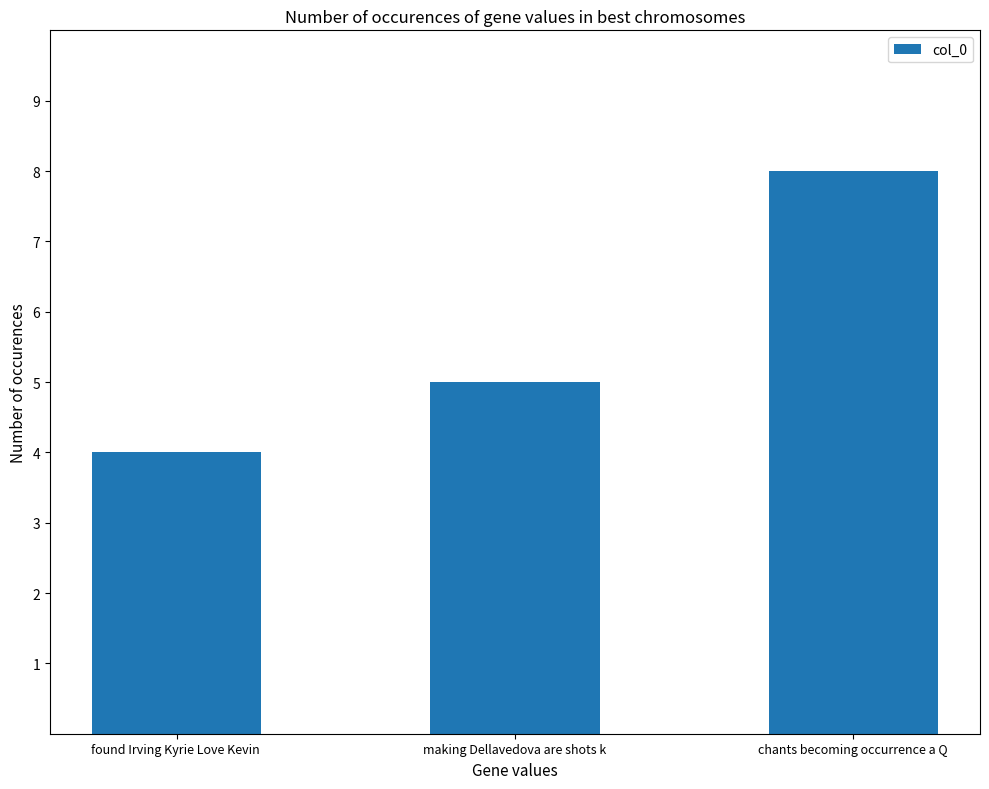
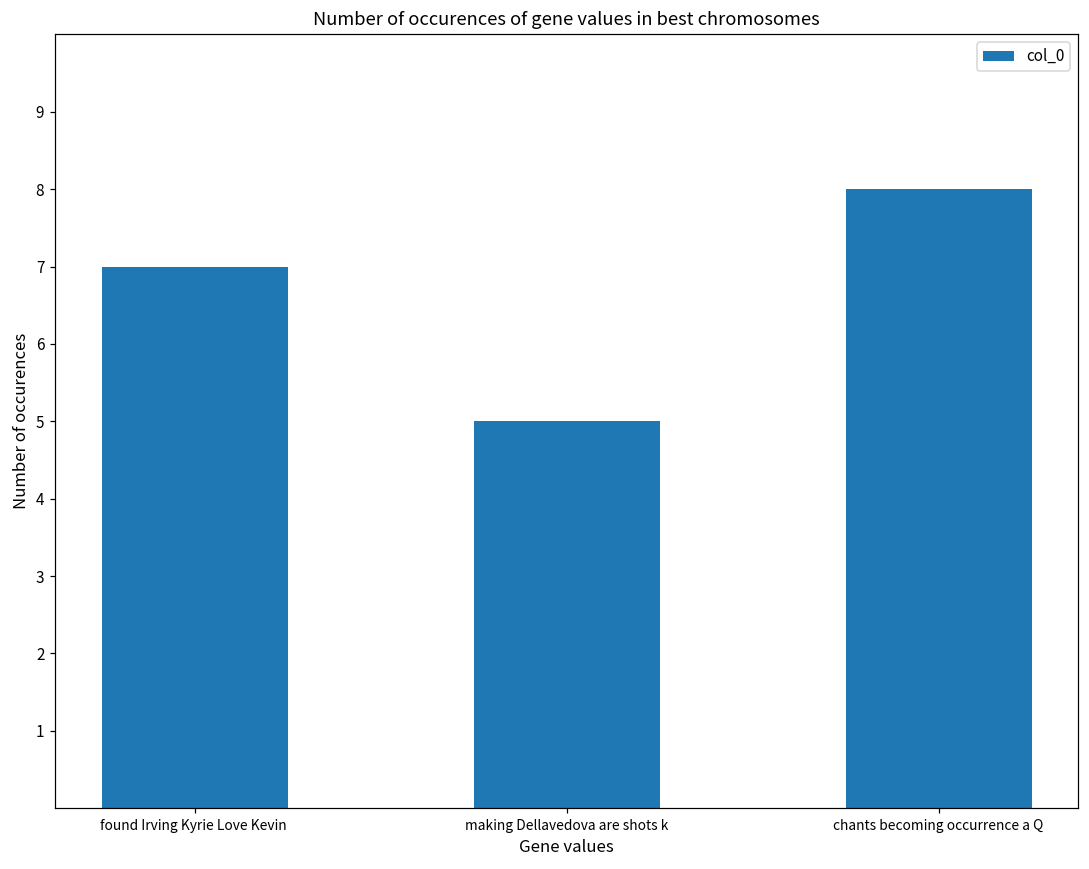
found Irving Kyrie Love Kevin: 4 -> 7
